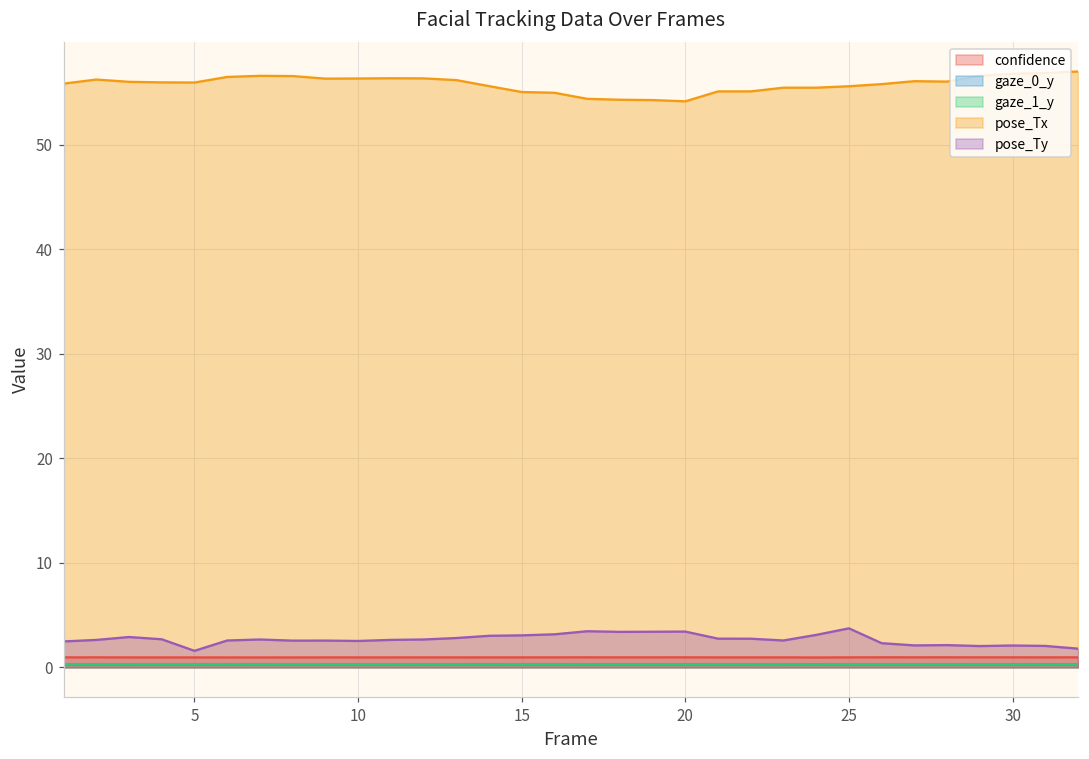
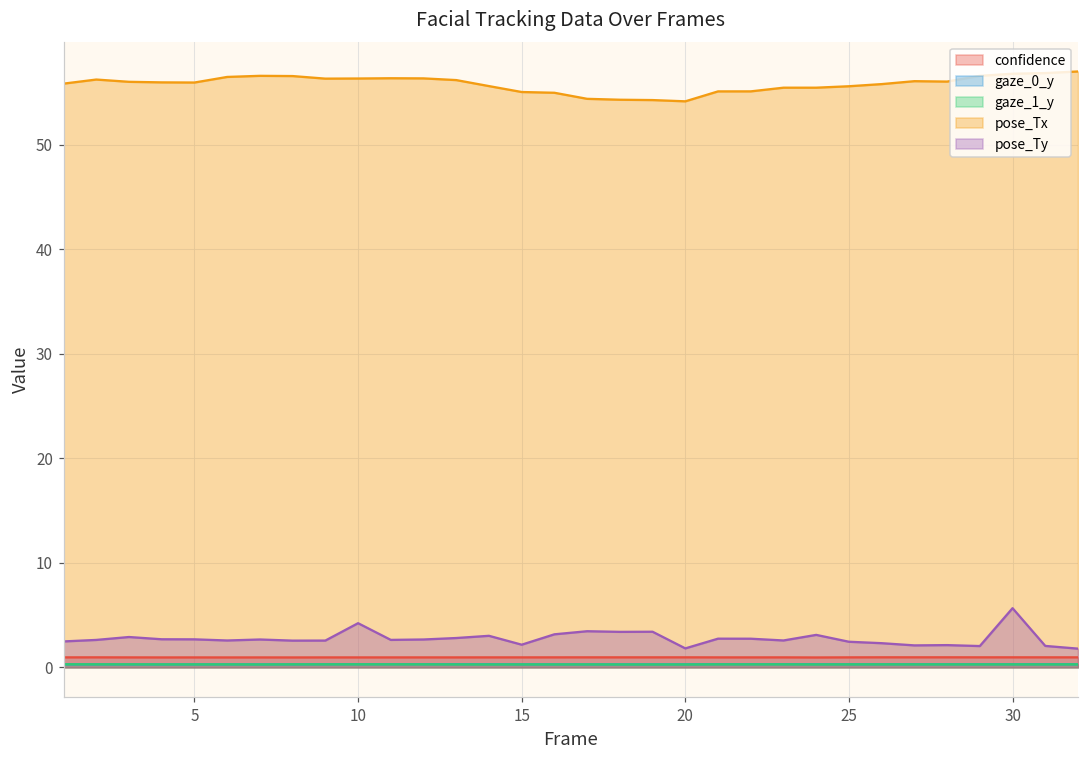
pose_Ty, 5: 2 -> 3
pose_Ty, 10: 3 -> 4
pose_Ty, 15: 3 -> 2
pose_Ty, 20: 3 -> 2
pose_Ty, 25: 4 -> 2
pose_Ty, 30: 2 -> 6
